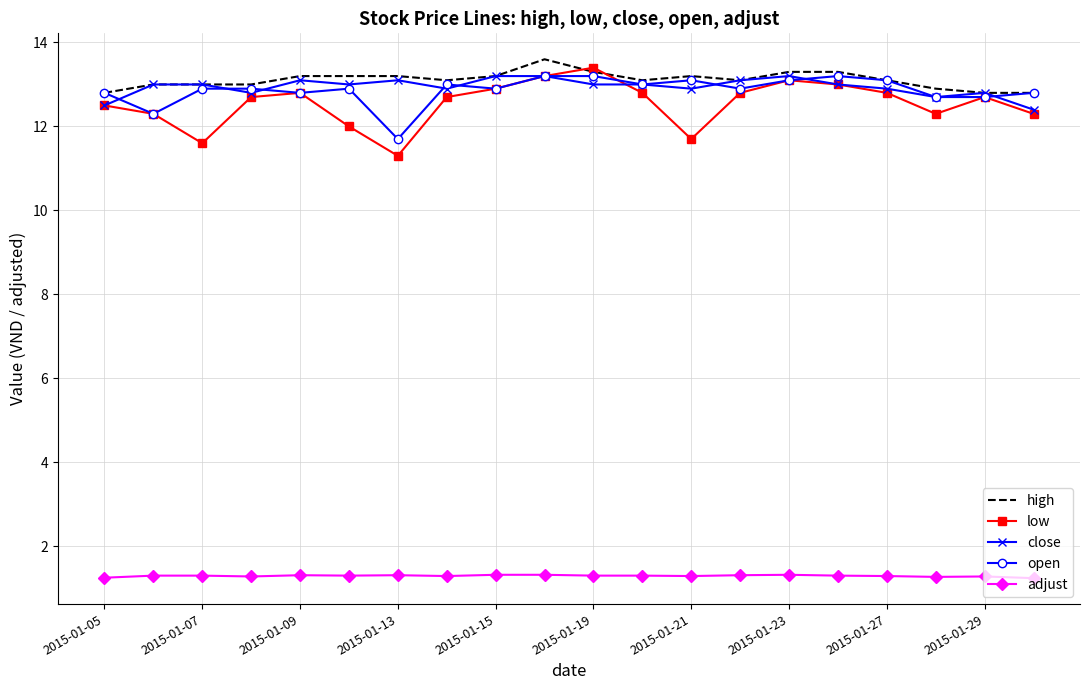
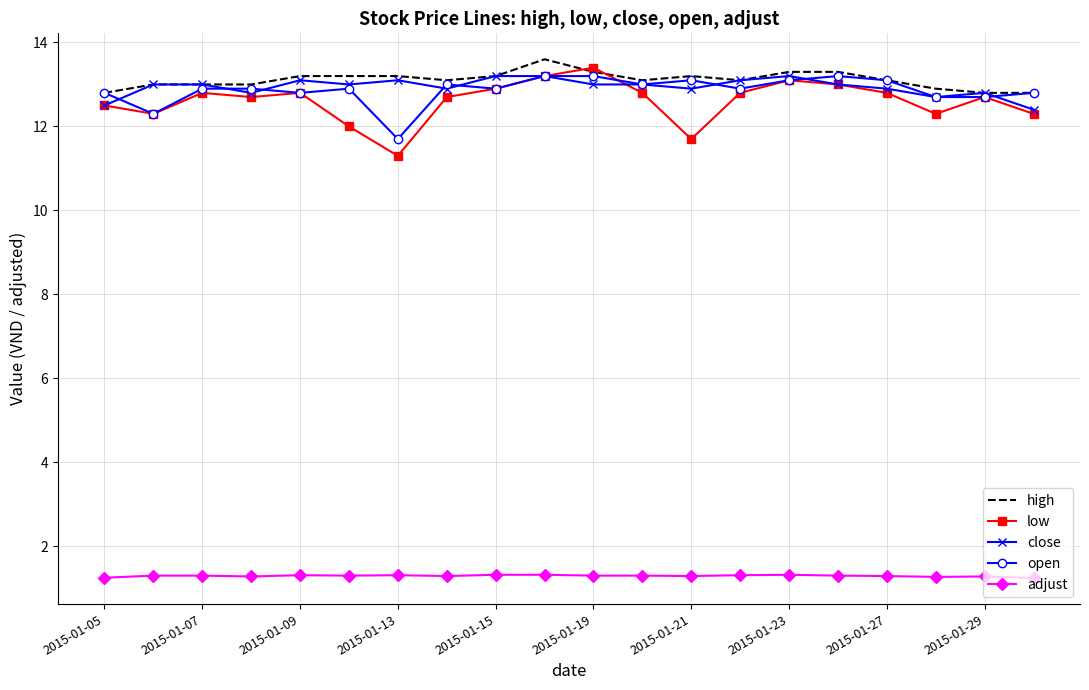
low, 2015-01-07: 11.6 -> 12.8
